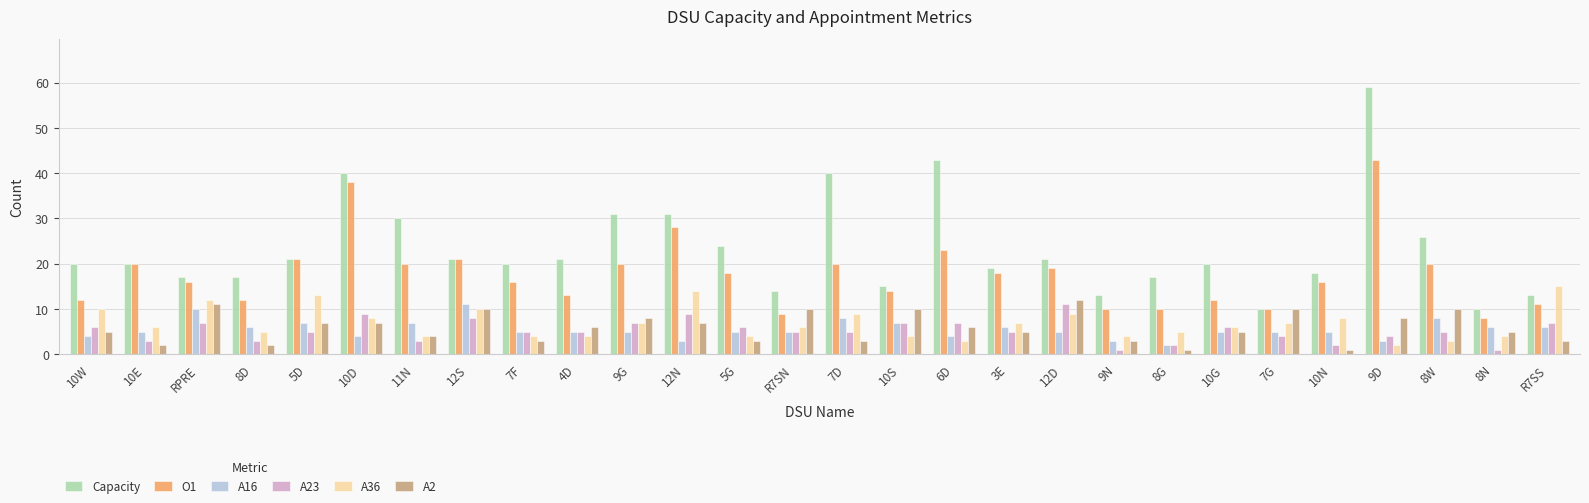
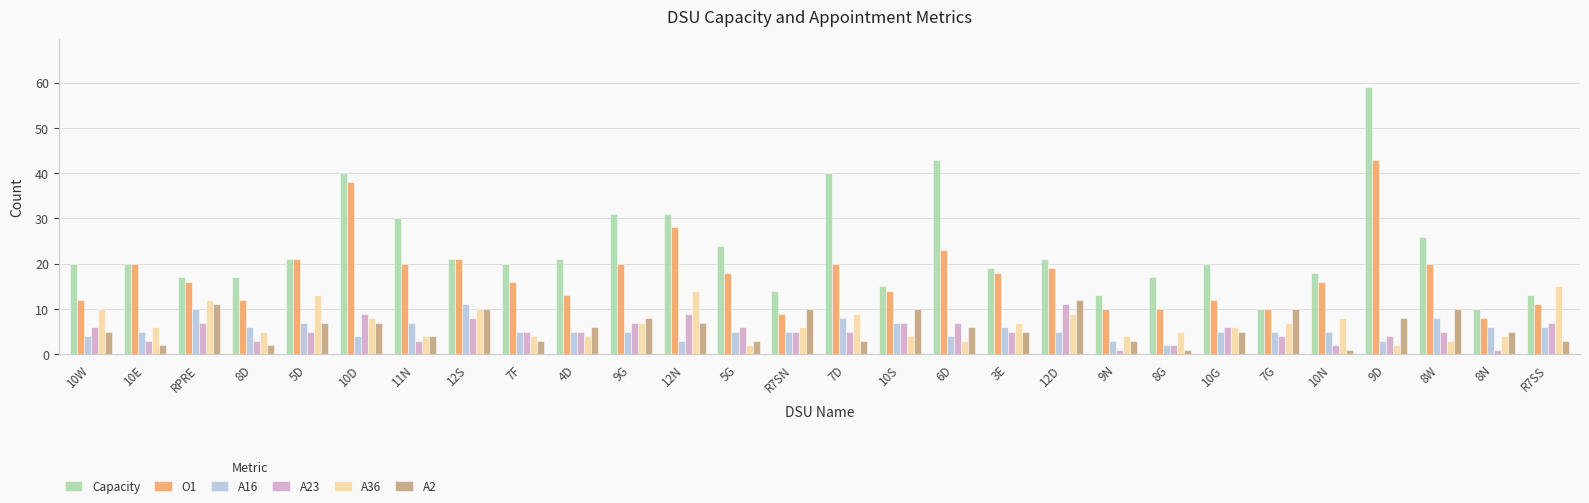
A36, 5G: 4 -> 2
